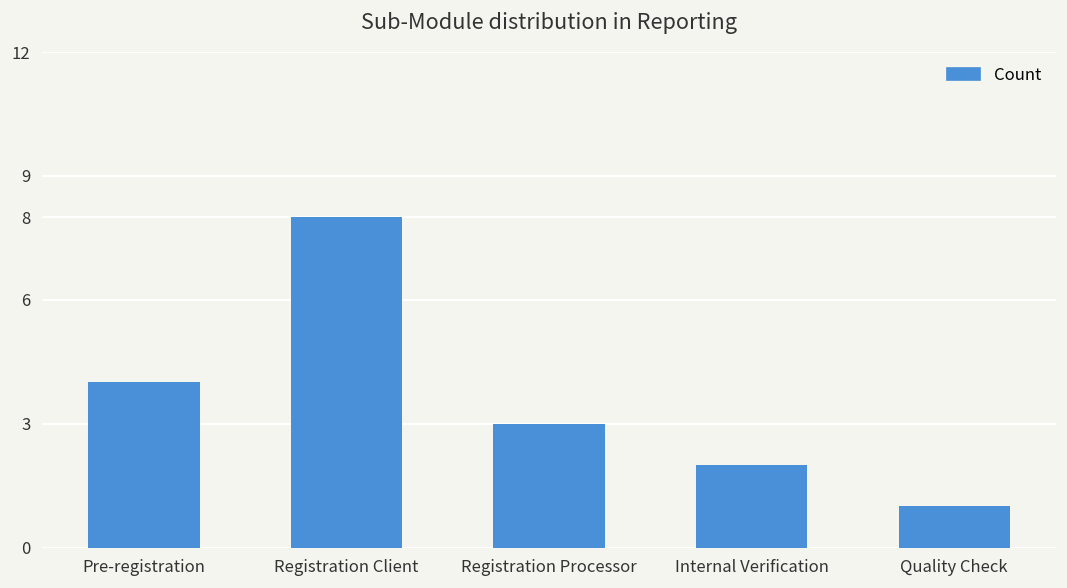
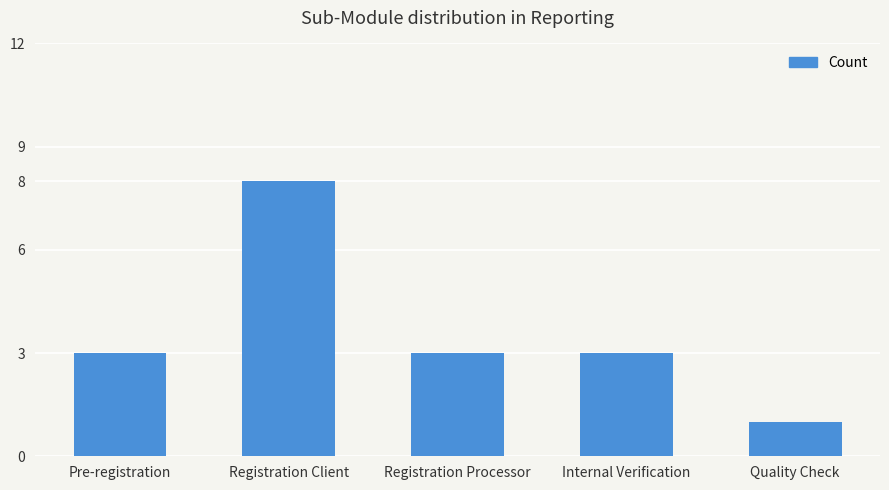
Pre-registration: 4 -> 3
Internal Verification: 2 -> 3
